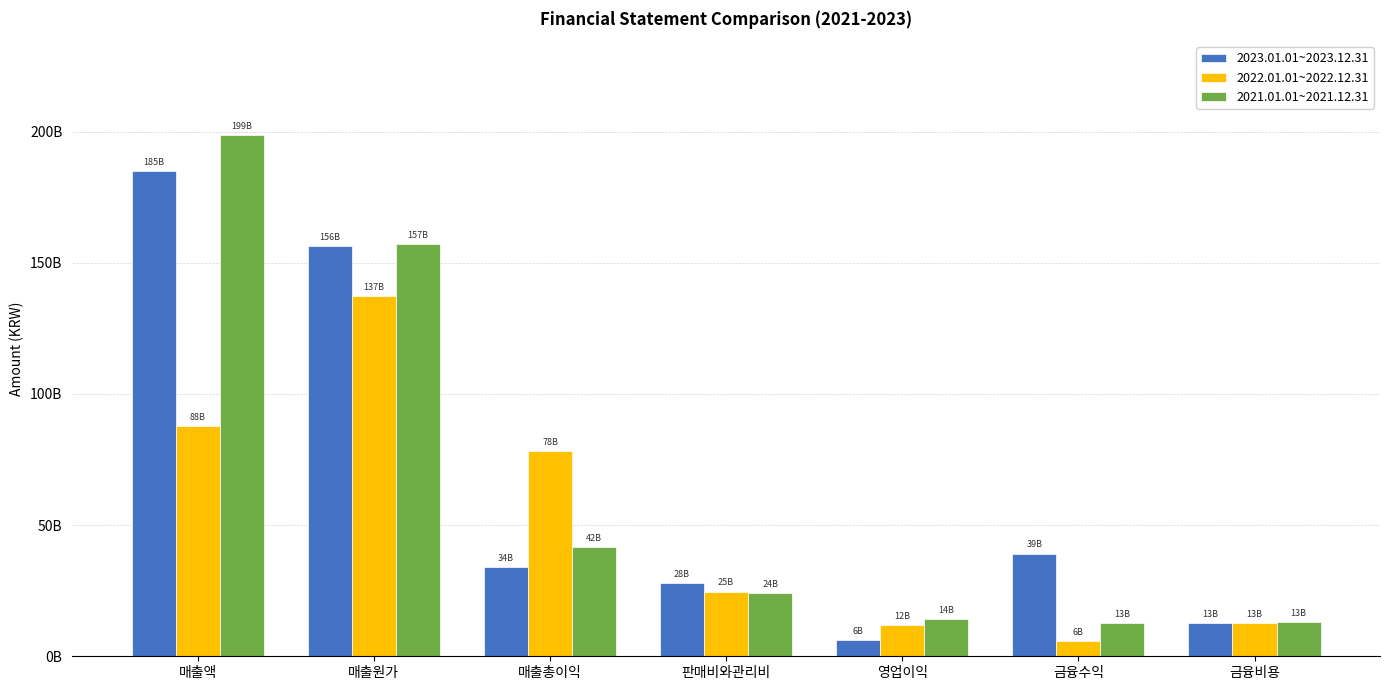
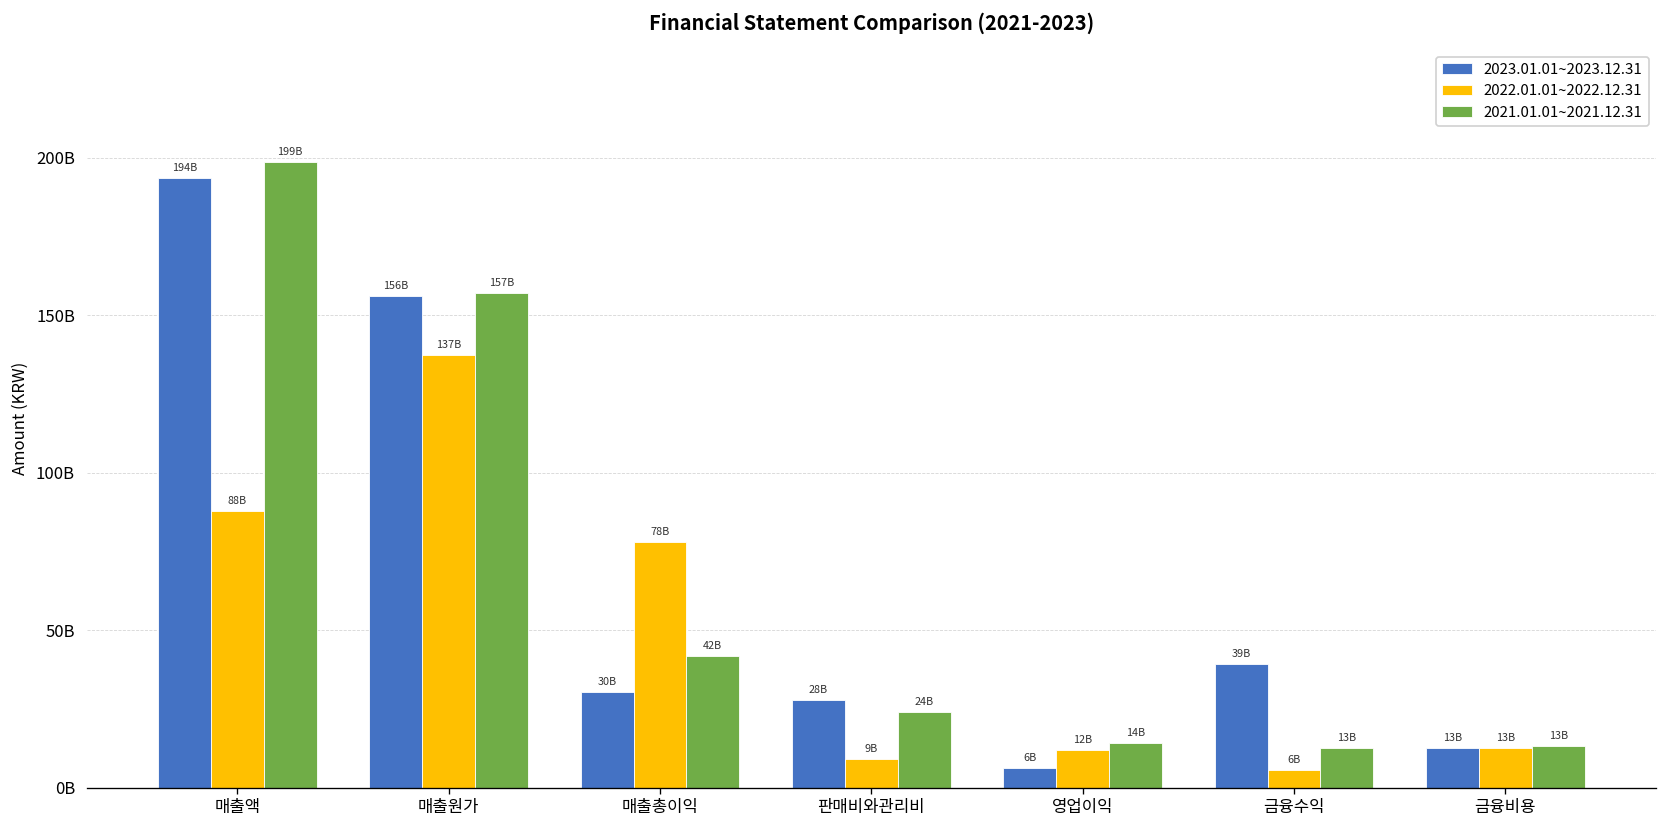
2023.01.01~2023.12.31, 매출액: 185B -> 194B
2023.01.01~2023.12.31, 매출총이익: 34B -> 30B
2022.01.01~2022.12.31, 판매비와관리비: 25B -> 9B
